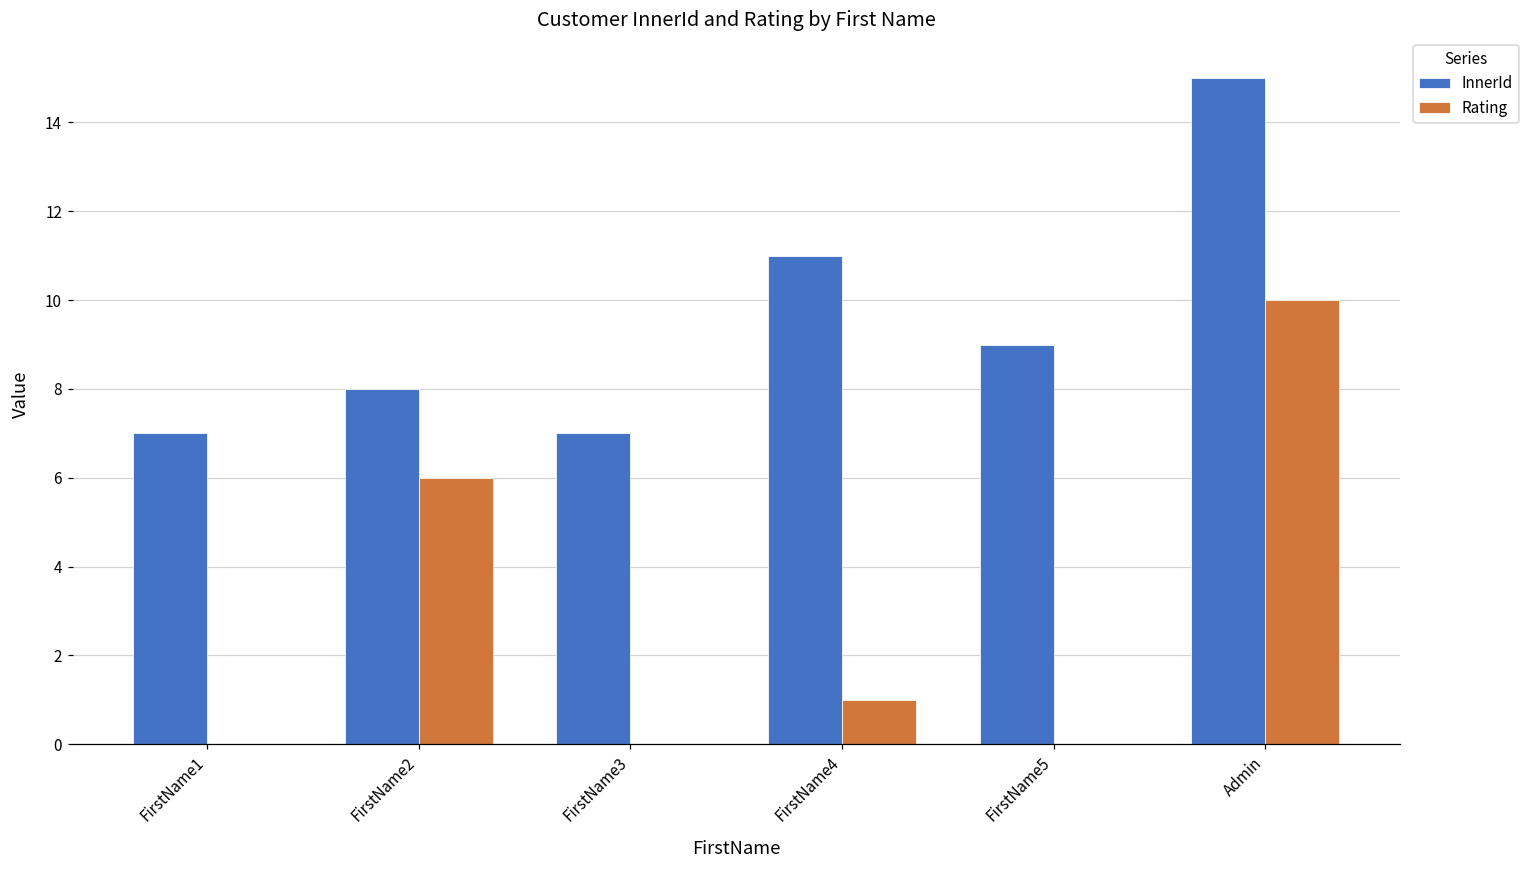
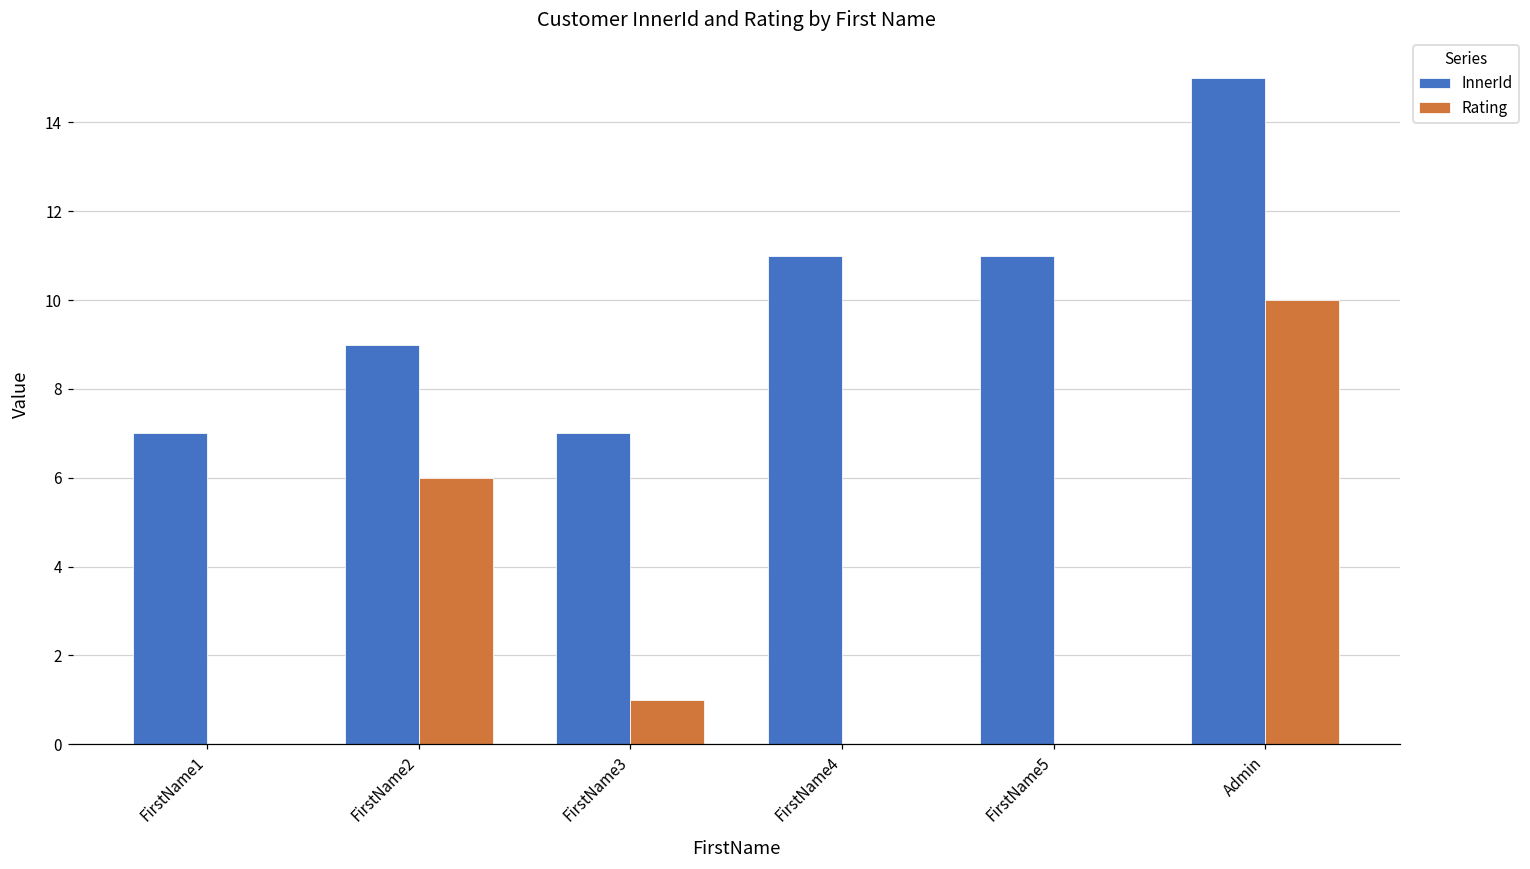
InnerId, FirstName2: 8 -> 9
Rating, FirstName3: 0 -> 1
Rating, FirstName4: 1 -> 0
InnerId, FirstName5: 9 -> 11
